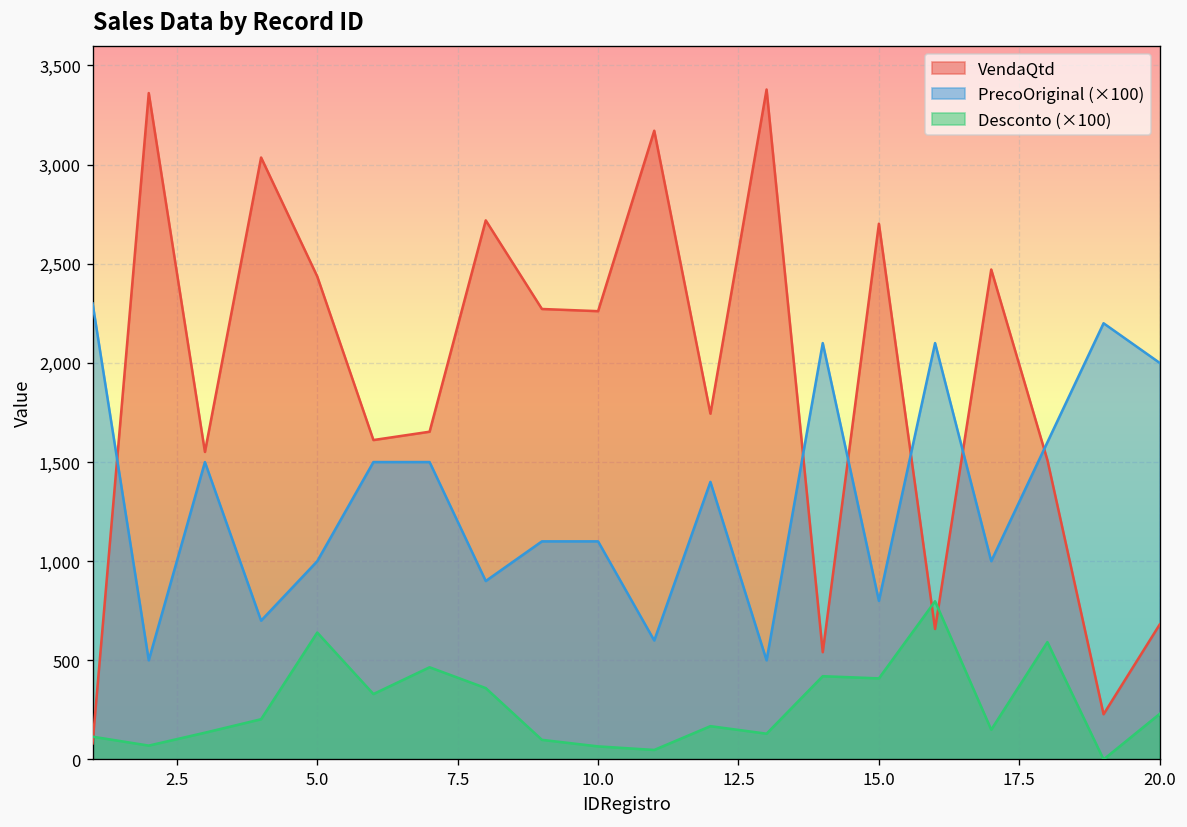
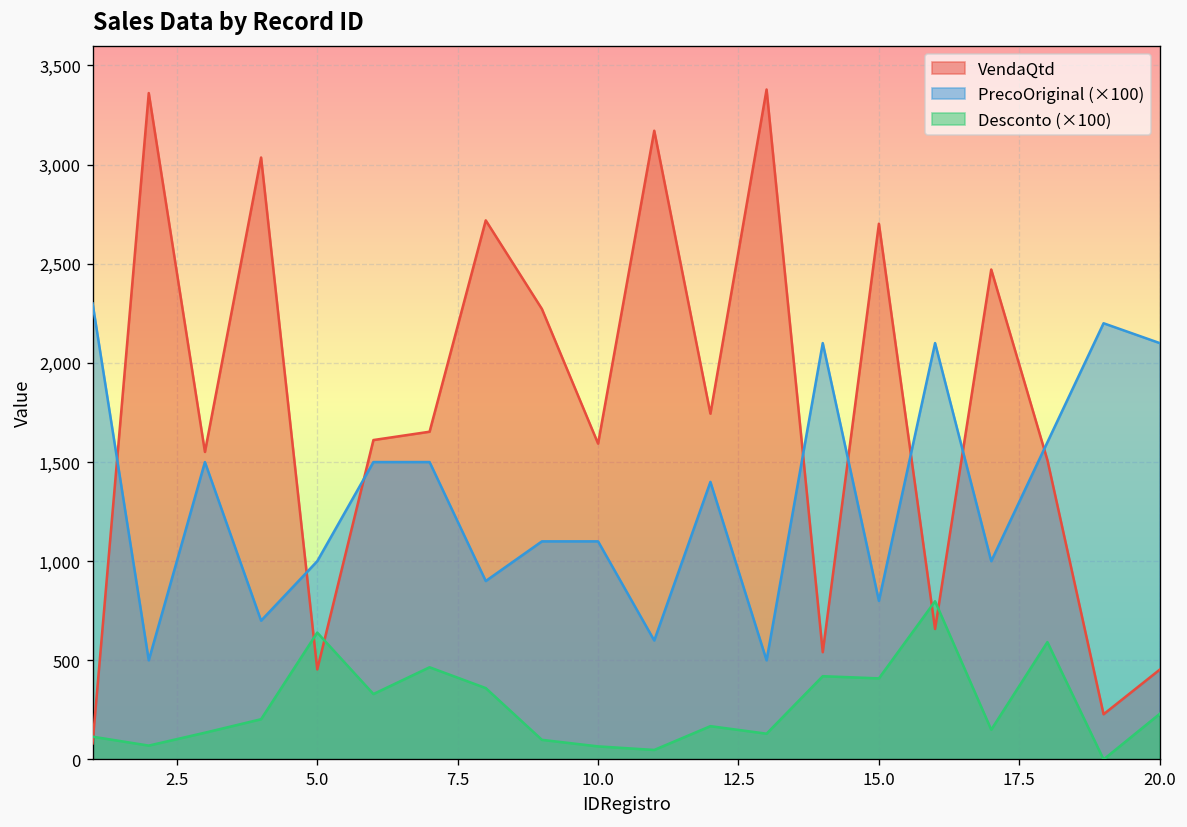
VendaQtd, 5.0: 2,440 -> 450
VendaQtd, 10.0: 2,260 -> 1,590
VendaQtd, 20.0: 680 -> 450
PrecoOriginal (×100), 20.0: 2,000 -> 2,100
